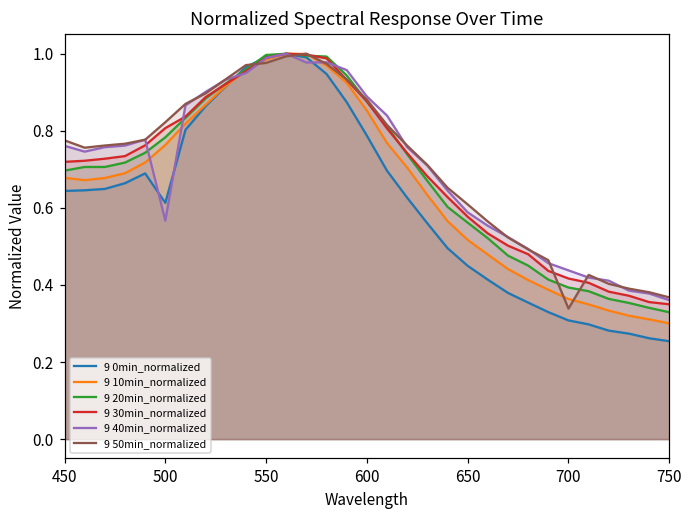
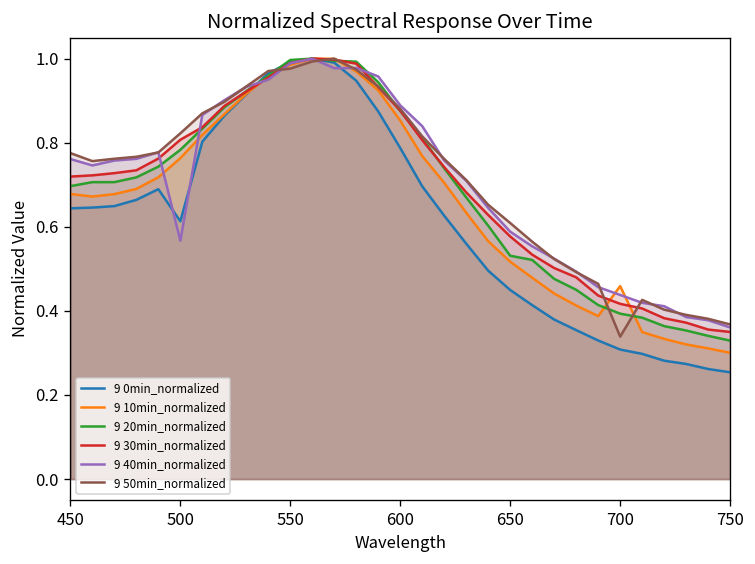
9 20min_normalized, 650: 0.56 -> 0.53
9 10min_normalized, 700: 0.36 -> 0.46
